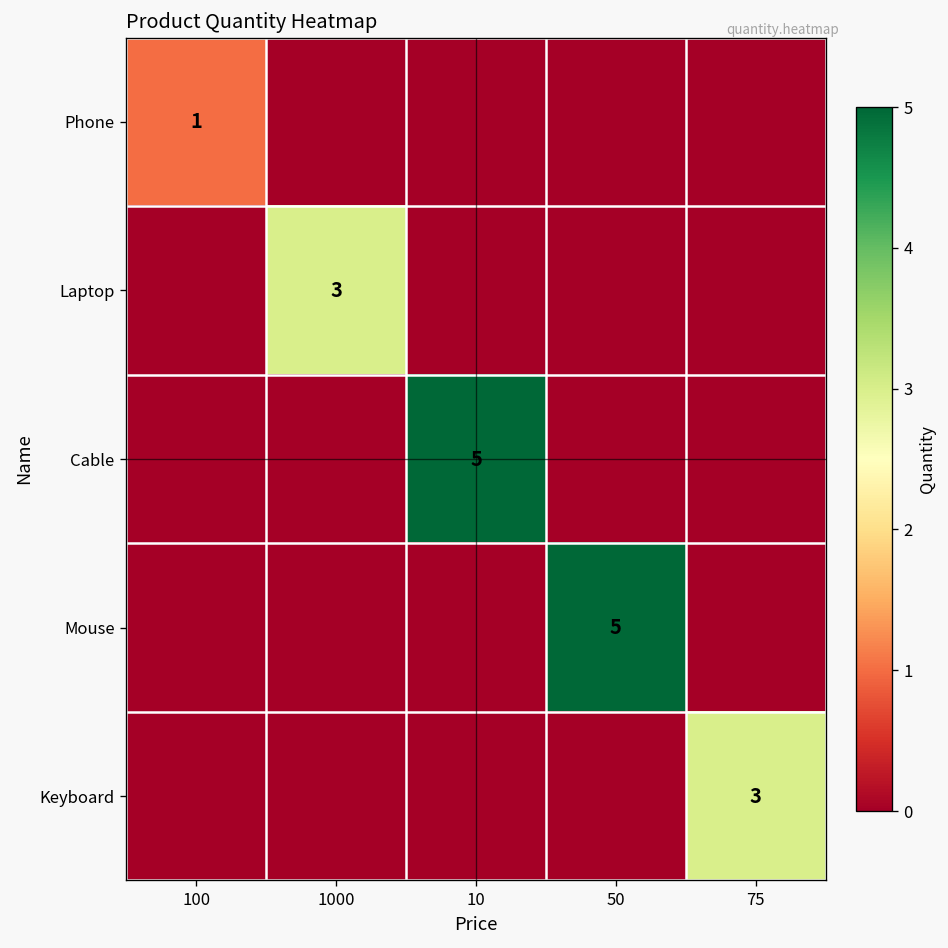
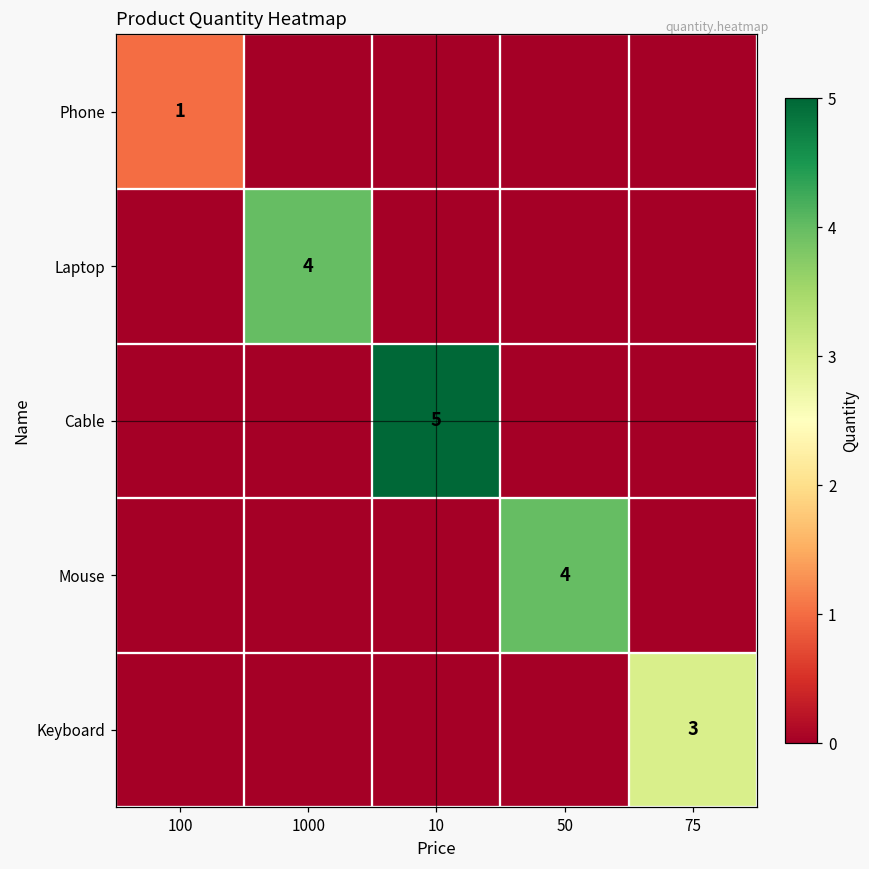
Laptop, 1000: 3 -> 4
Mouse, 50: 5 -> 4
